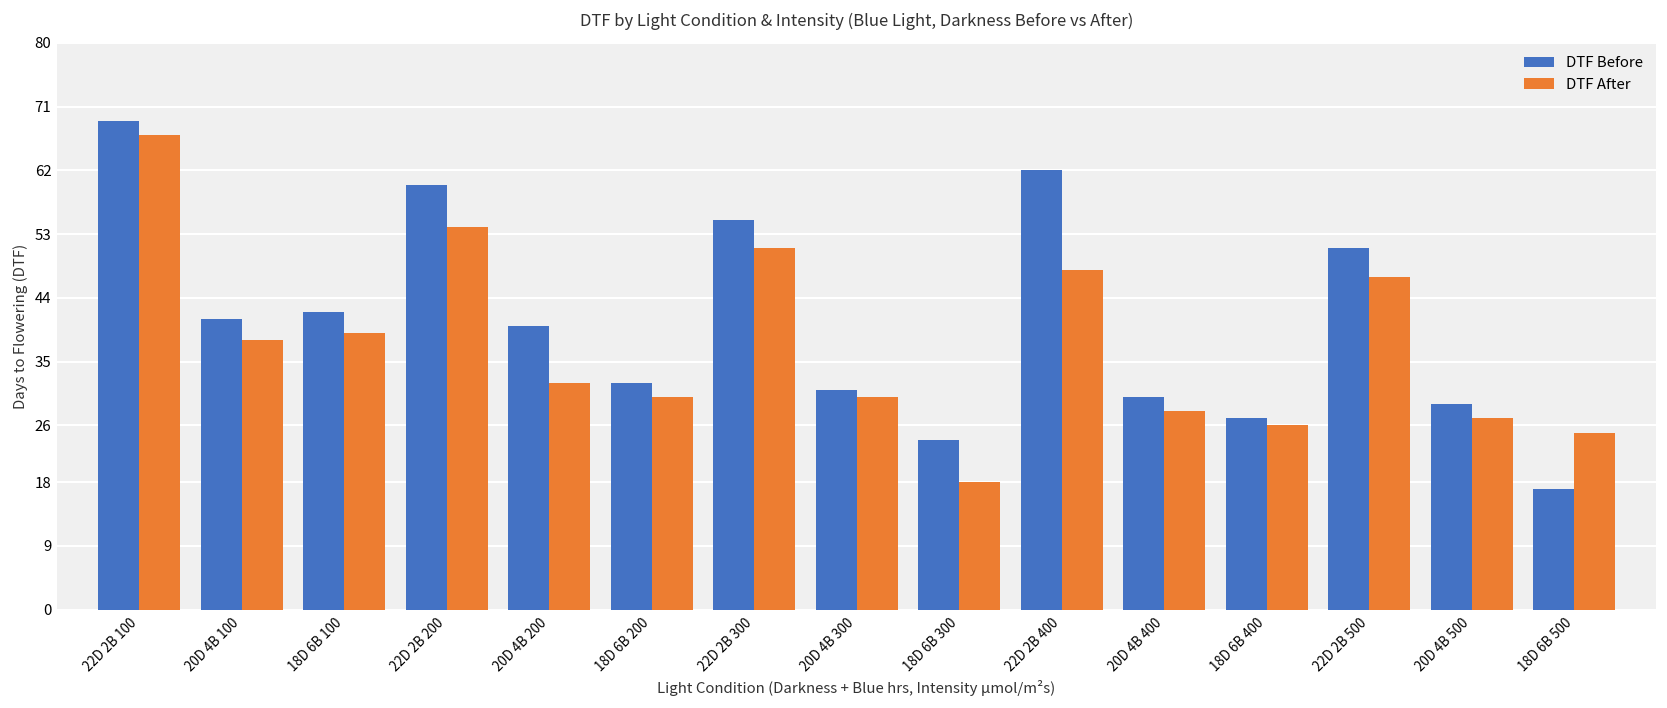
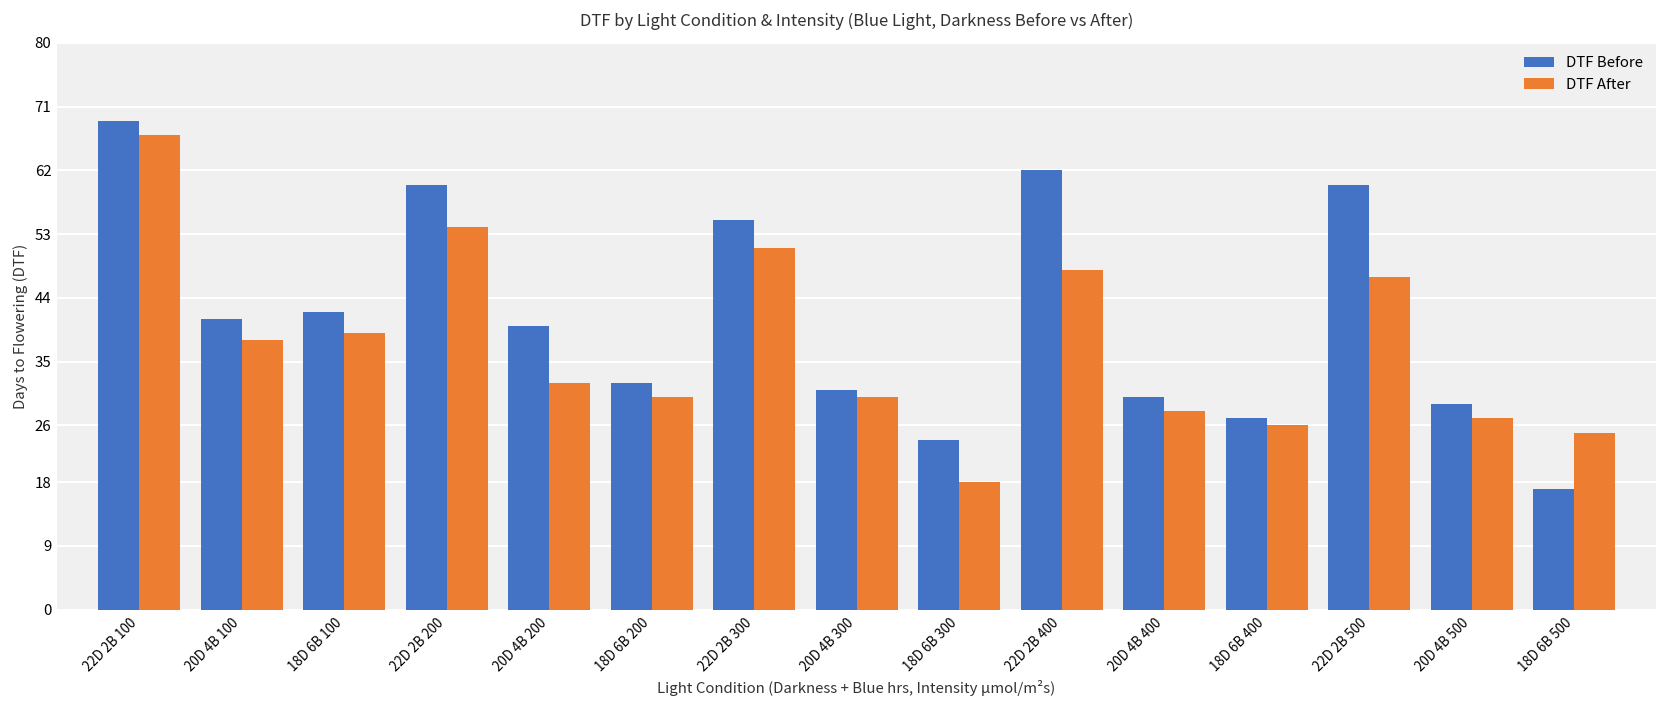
DTF Before, 22D 2B 500: 51 -> 60
